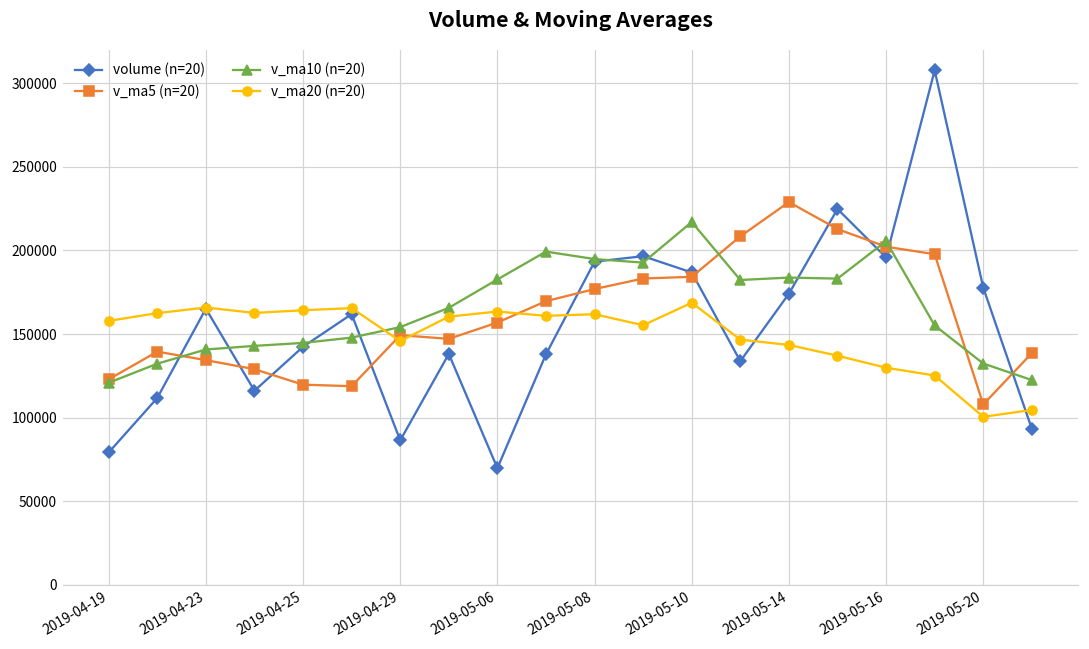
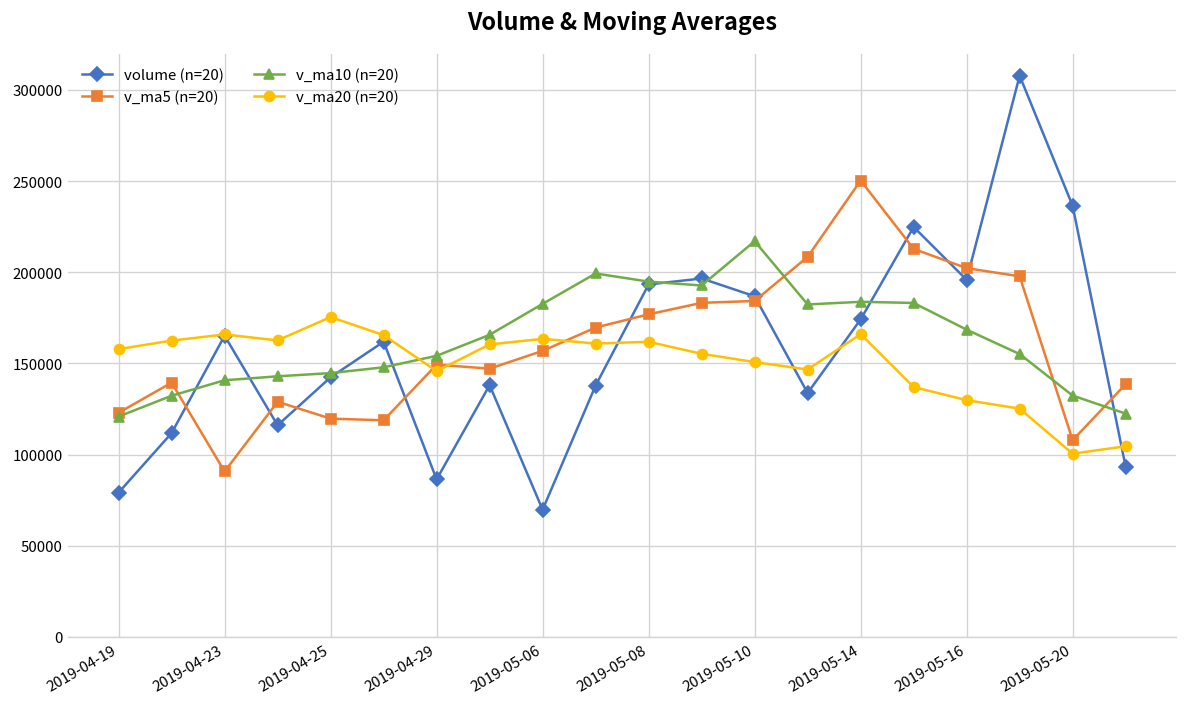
v_ma5 (n=20), 2019-04-23: 134000 -> 91000
v_ma20 (n=20), 2019-04-25: 164000 -> 175000
v_ma20 (n=20), 2019-05-10: 169000 -> 151000
v_ma5 (n=20), 2019-05-14: 229000 -> 250000
v_ma20 (n=20), 2019-05-14: 143000 -> 166000
v_ma10 (n=20), 2019-05-16: 206000 -> 169000
volume (n=20), 2019-05-20: 178000 -> 236000
